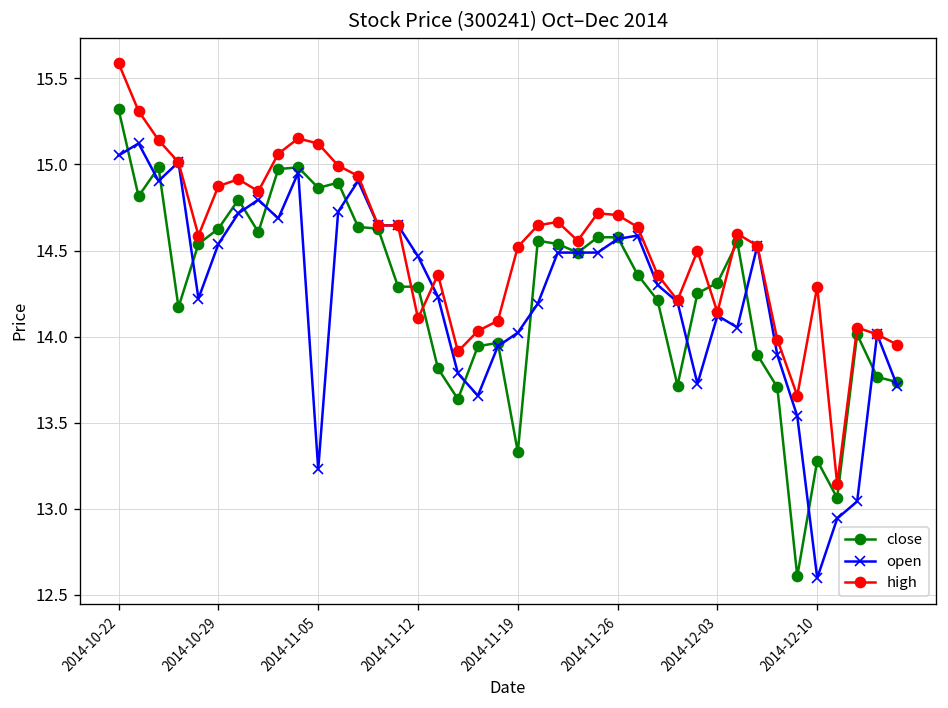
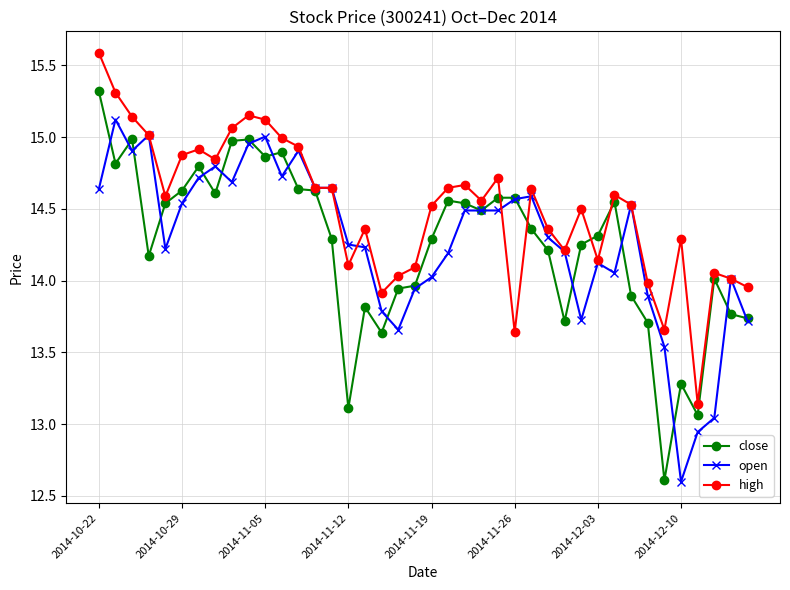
open, 2014-10-22: 15.05 -> 14.64
open, 2014-11-05: 13.23 -> 15.00
close, 2014-11-12: 14.29 -> 13.11
open, 2014-11-12: 14.47 -> 14.25
close, 2014-11-19: 13.33 -> 14.29
high, 2014-11-26: 14.71 -> 13.64
